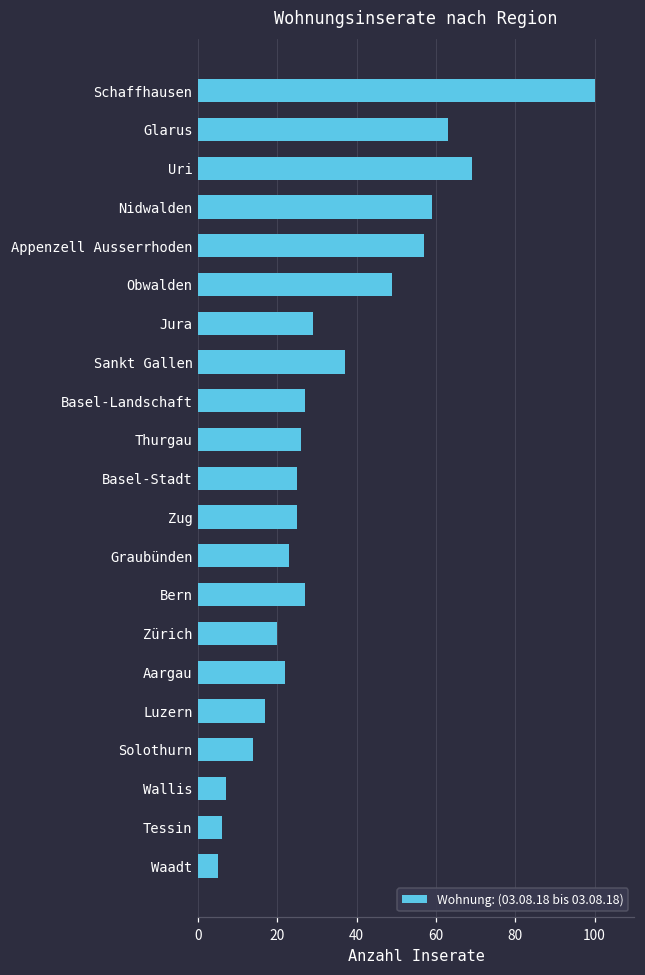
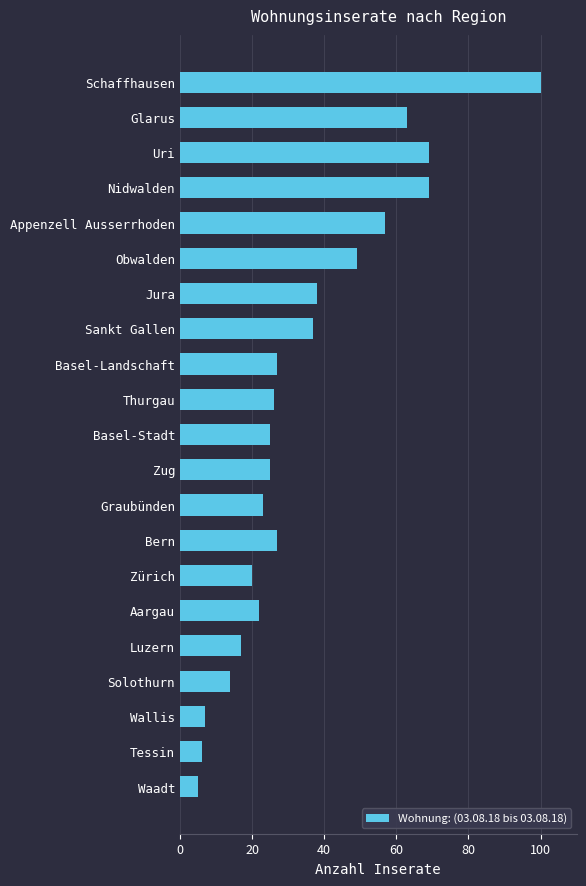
Nidwalden: 59 -> 69
Jura: 29 -> 38
